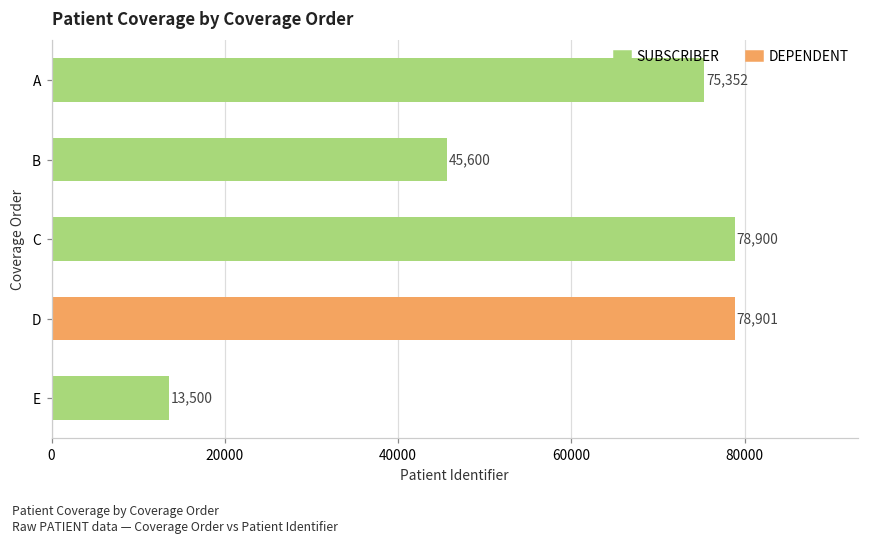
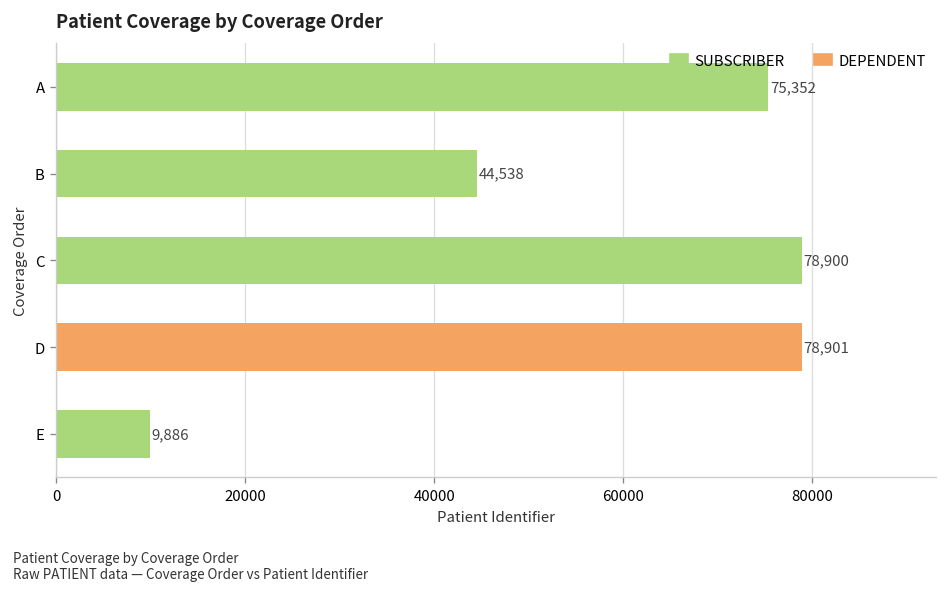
B: 45,600 -> 44,538
E: 13,500 -> 9,886
